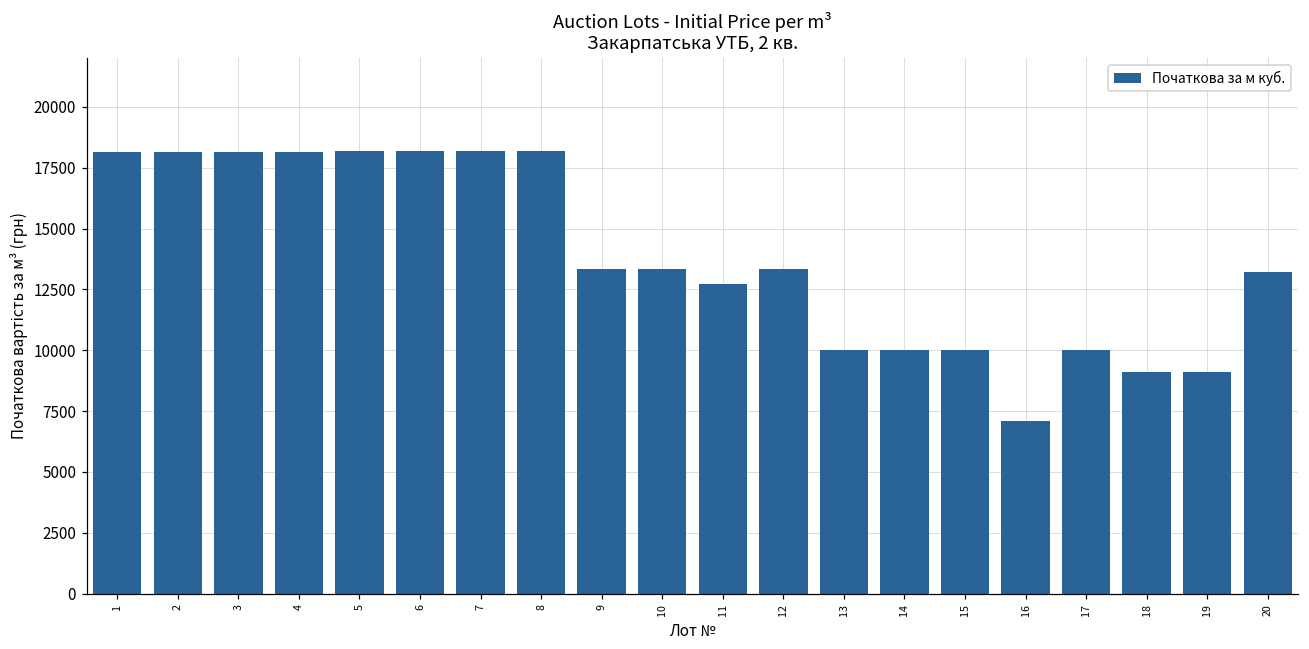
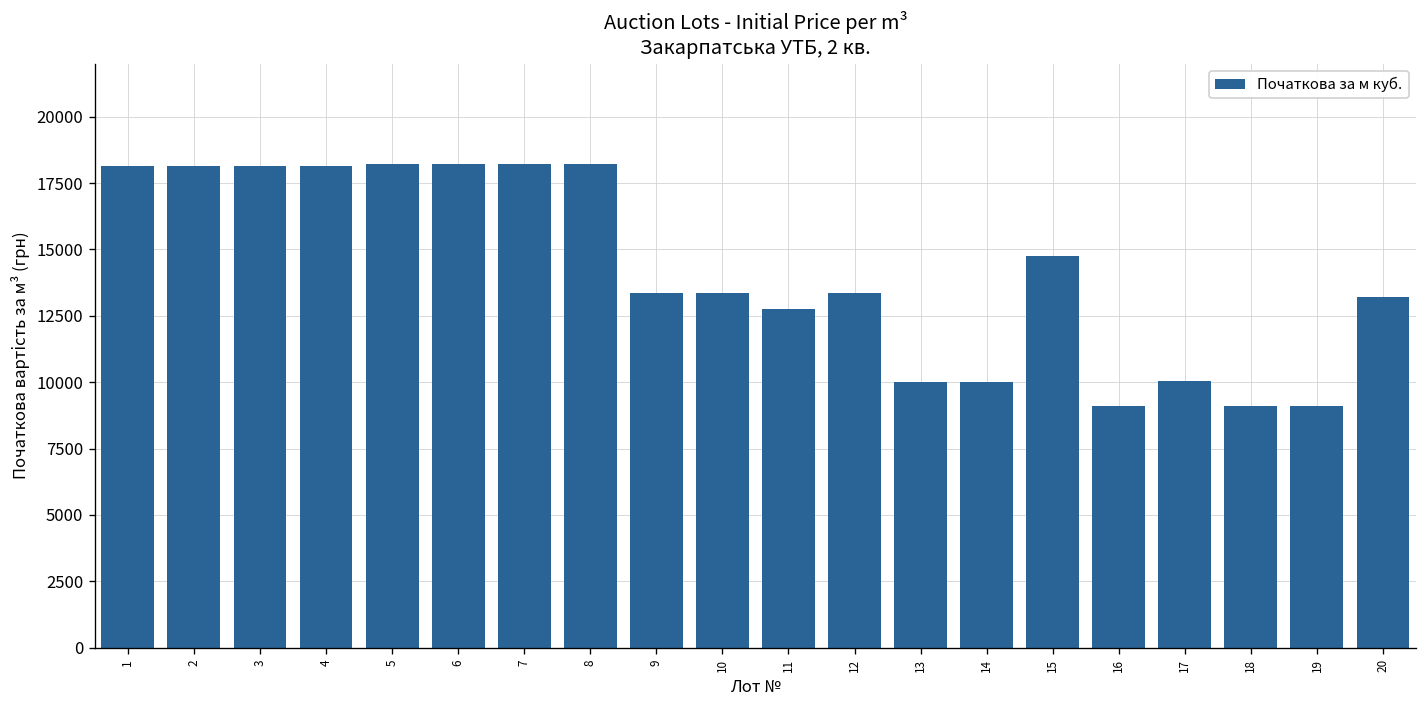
15: 10000 -> 14800
16: 7100 -> 9100
